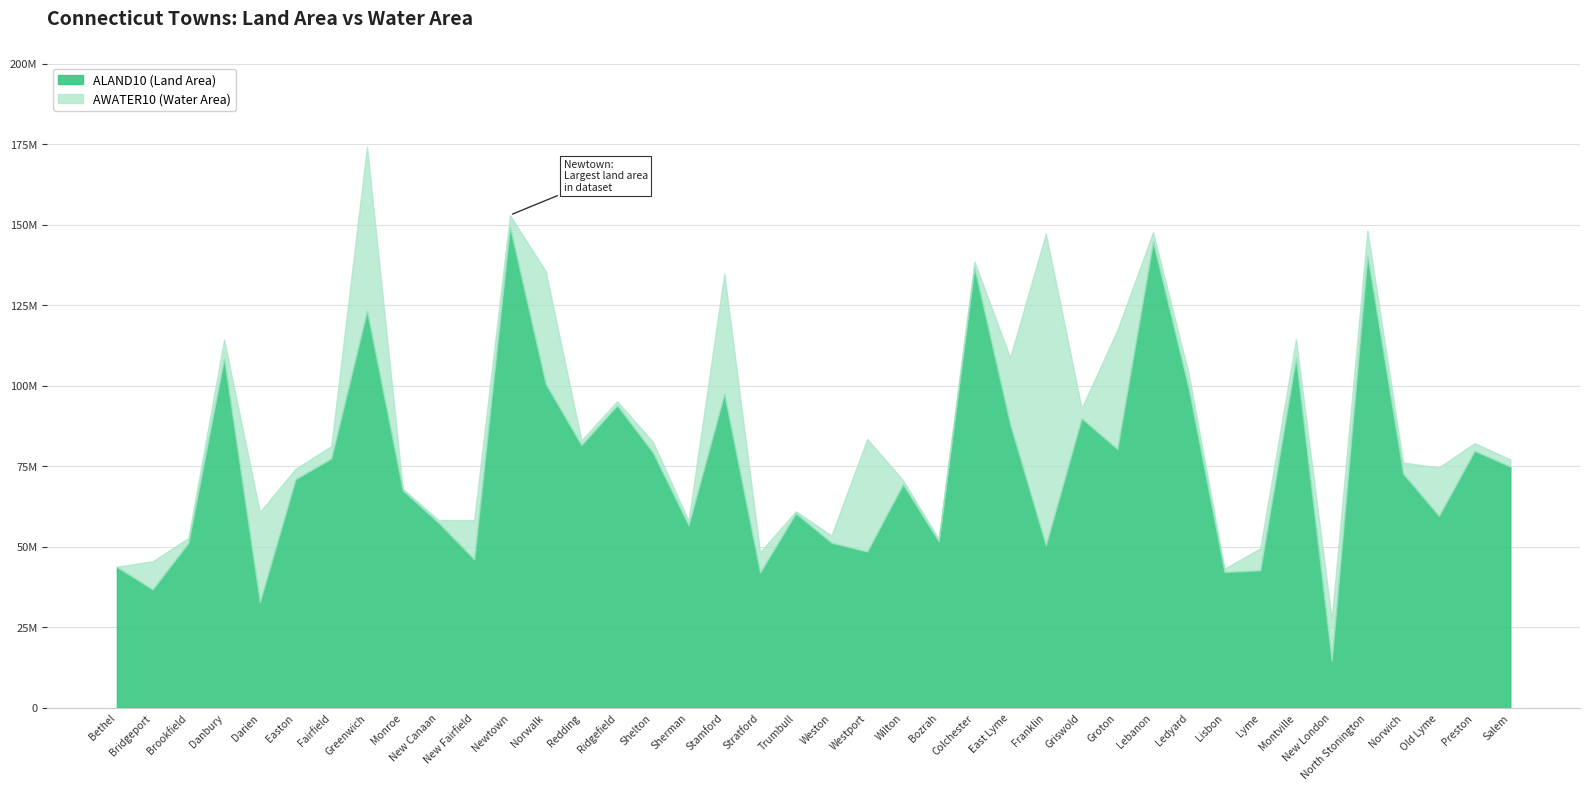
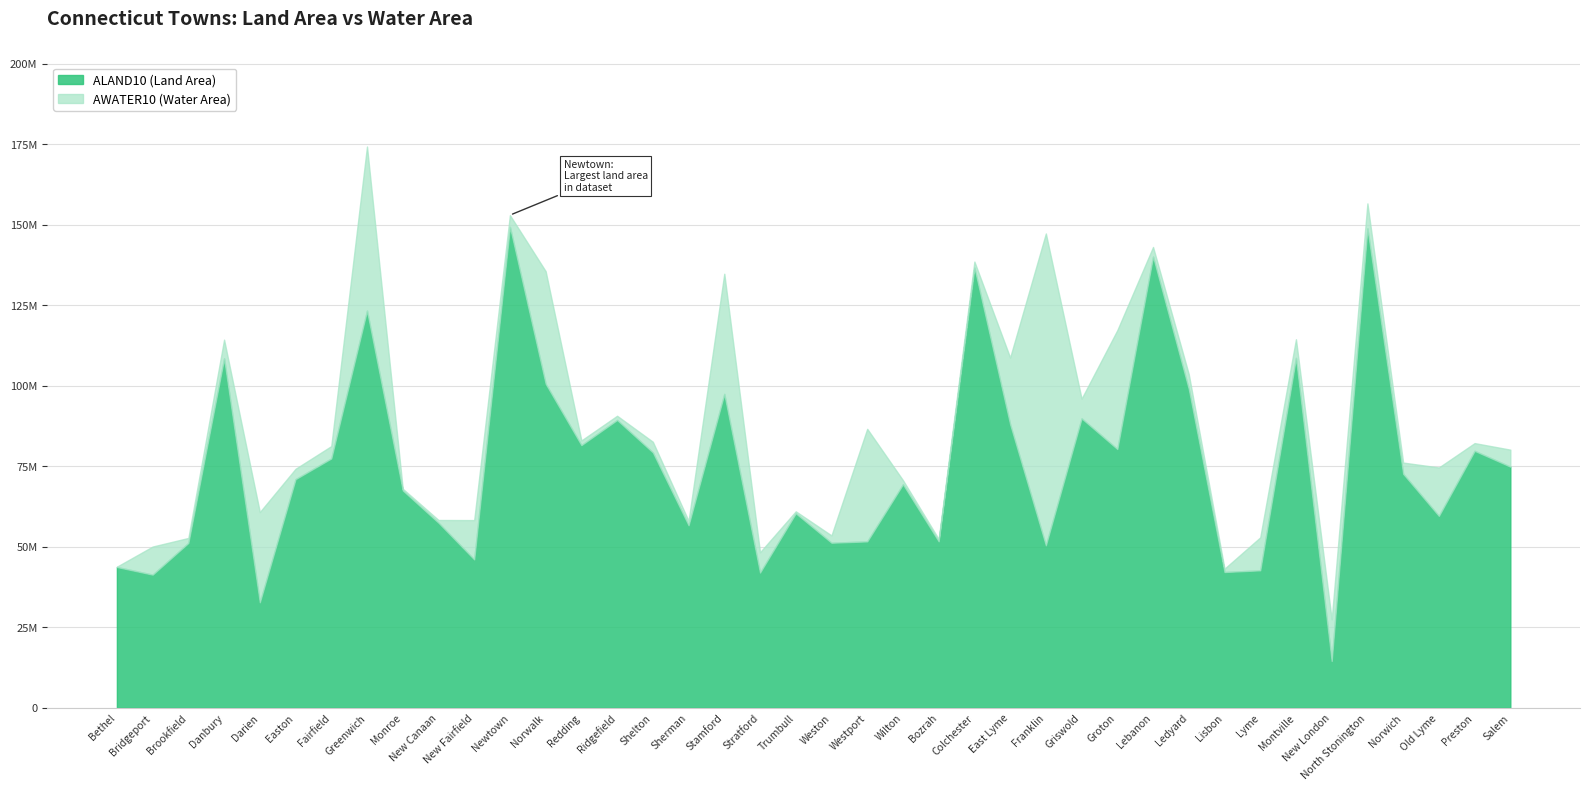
ALAND10 (Land Area), Bridgeport: 37000000 -> 41000000
ALAND10 (Land Area), Ridgefield: 94000000 -> 89000000
ALAND10 (Land Area), Westport: 49000000 -> 52000000
AWATER10 (Water Area), Griswold: 3000000 -> 6000000
ALAND10 (Land Area), Lebanon: 145000000 -> 140000000
AWATER10 (Water Area), Lyme: 7000000 -> 10000000
ALAND10 (Land Area), North Stonington: 141000000 -> 149000000
AWATER10 (Water Area), Salem: 2000000 -> 5000000
